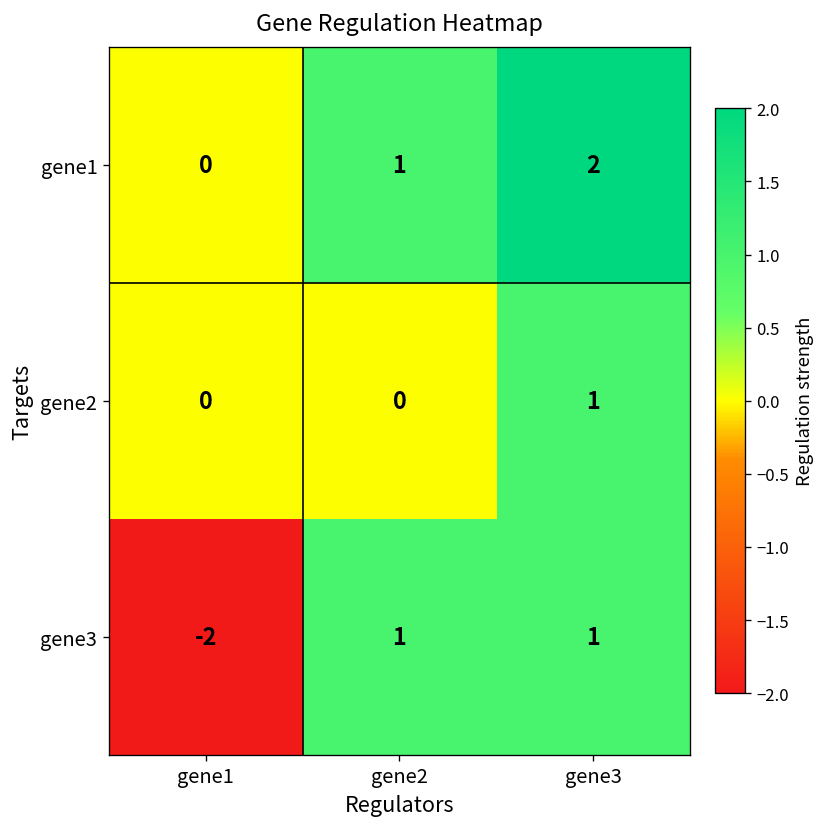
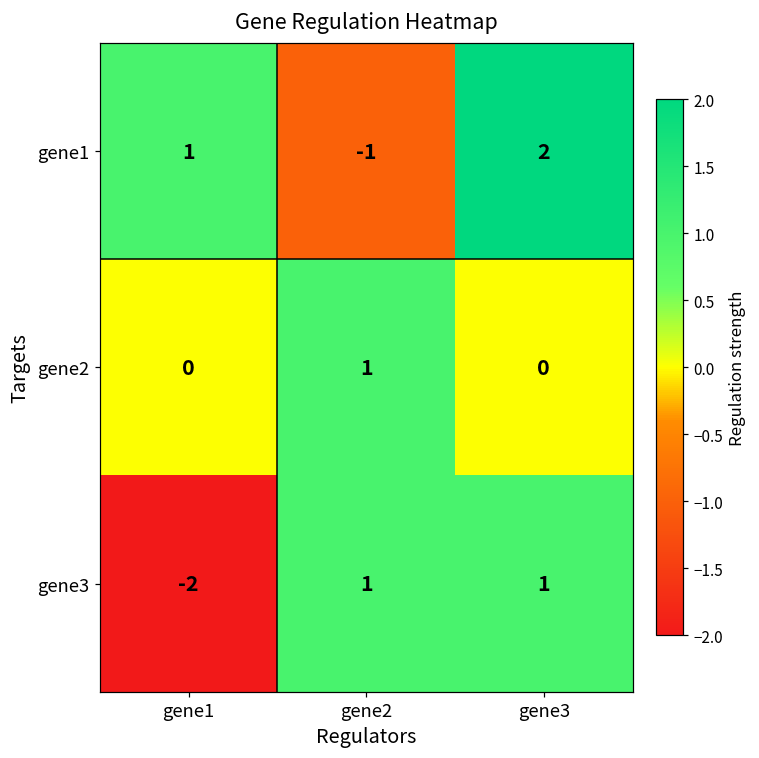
gene1, gene1: 0 -> 1
gene1, gene2: 1 -> -1
gene2, gene2: 0 -> 1
gene2, gene3: 1 -> 0
